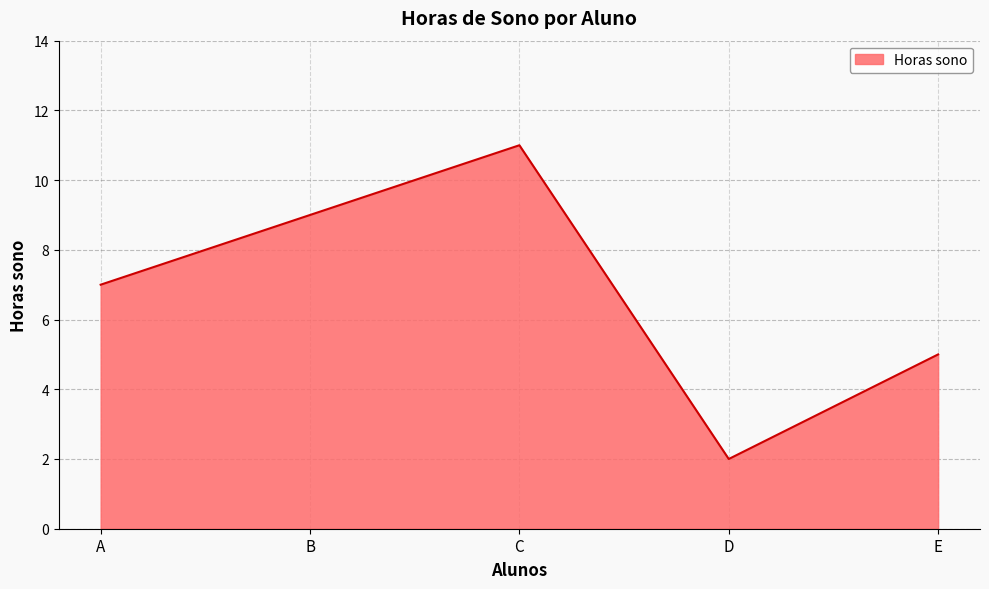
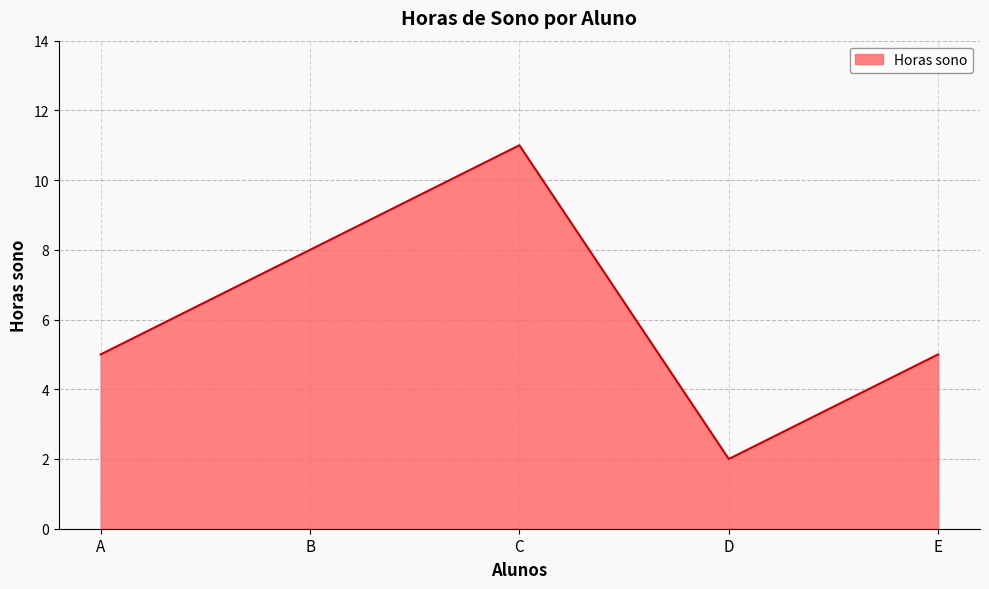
A: 7 -> 5
B: 9 -> 8
